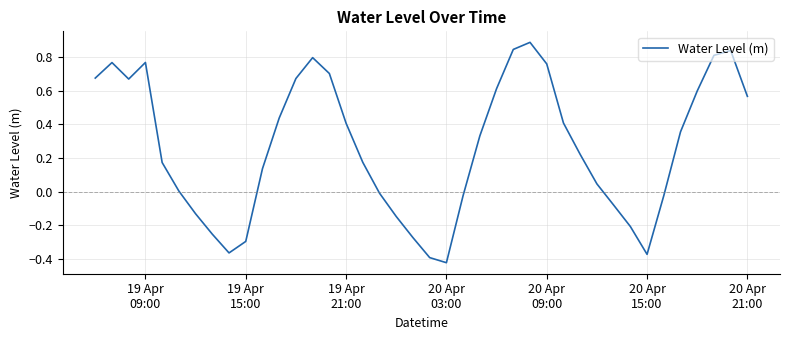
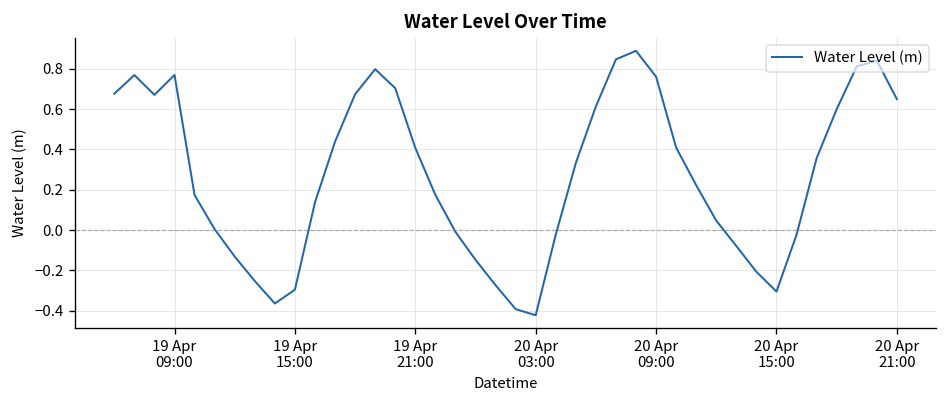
20 Apr 15:00: -0.37 -> -0.31
20 Apr 21:00: 0.57 -> 0.65
